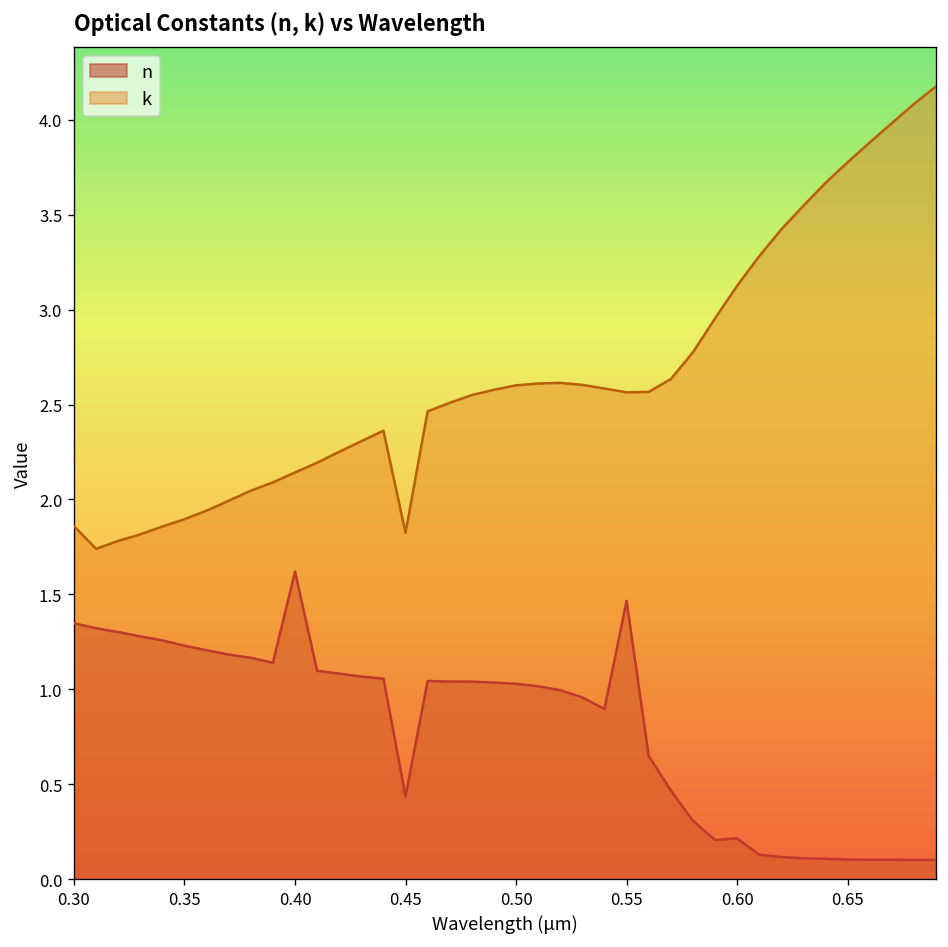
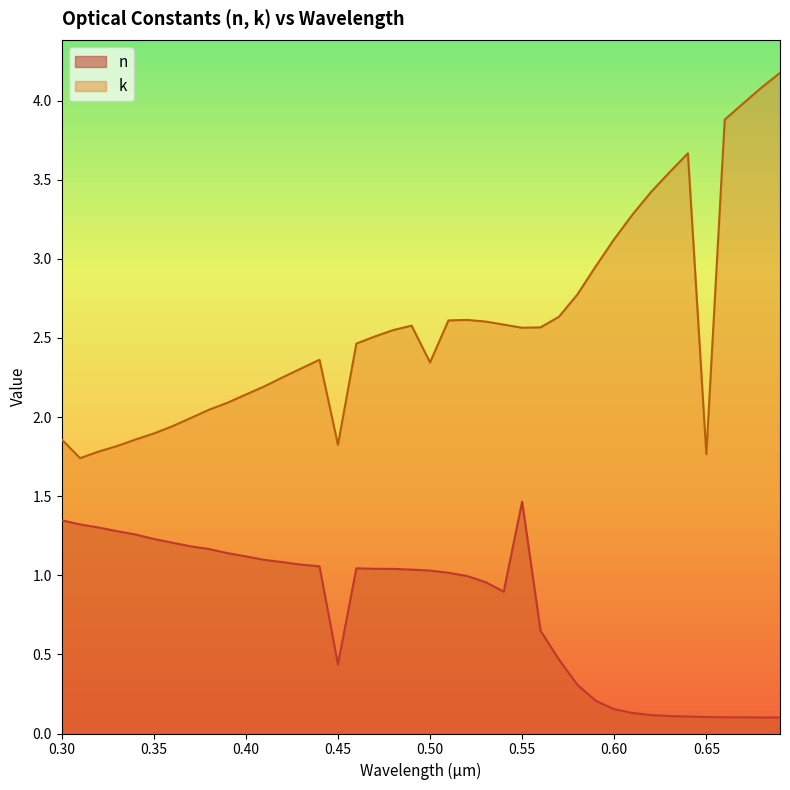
n, 0.40: 1.62 -> 1.12
k, 0.50: 2.60 -> 2.34
n, 0.60: 0.21 -> 0.15
k, 0.65: 3.78 -> 1.77
